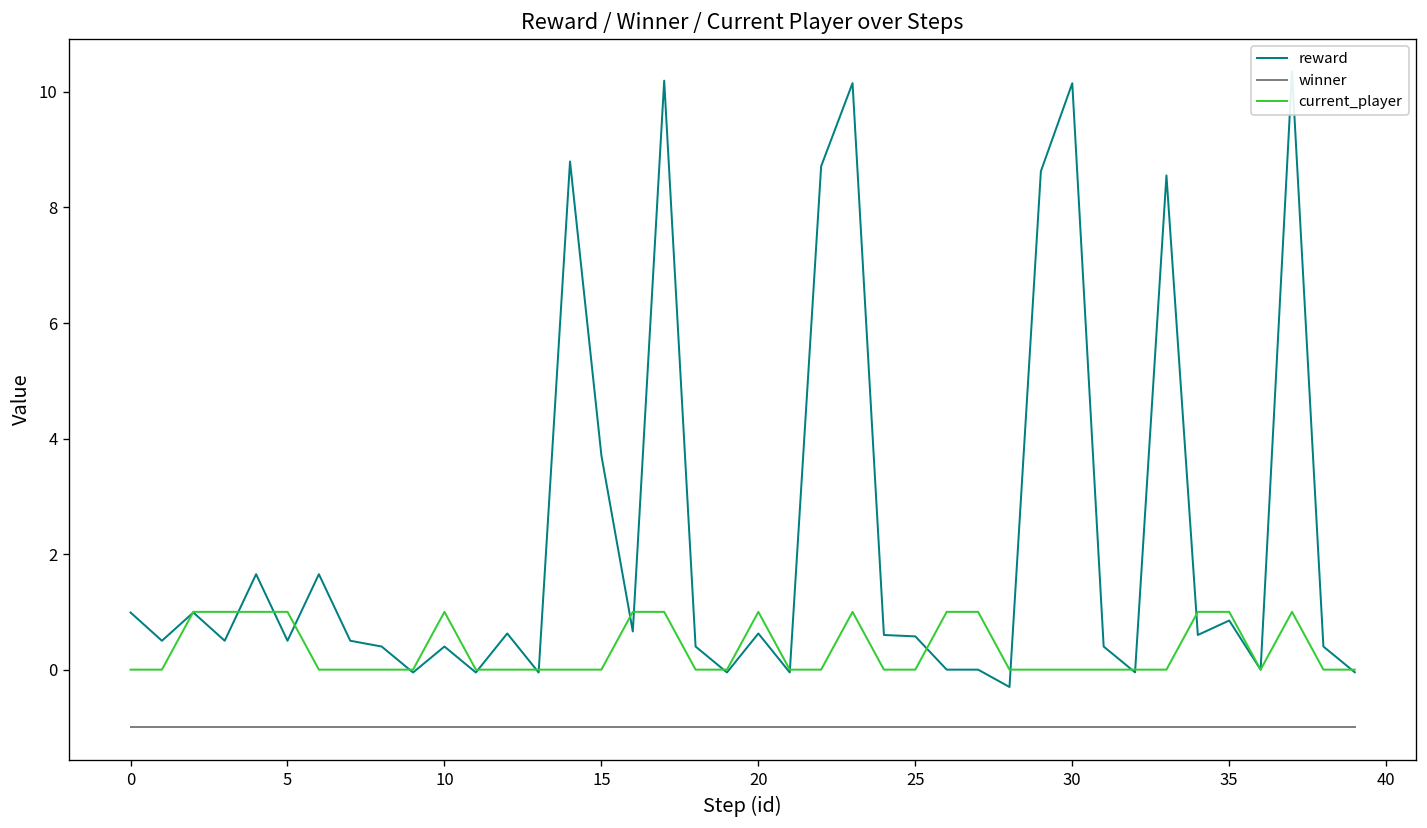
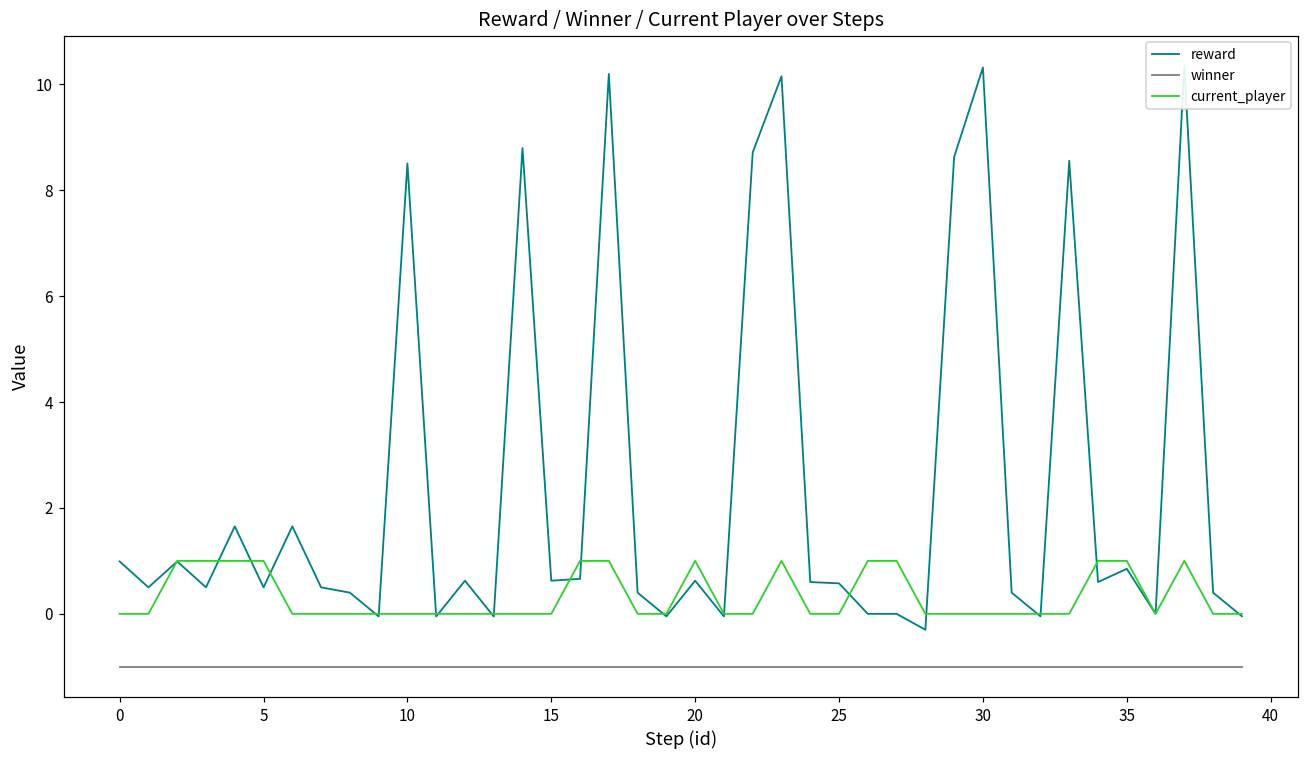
reward, 10: 0.4 -> 8.5
current_player, 10: 1 -> 0
reward, 15: 3.7 -> 0.6
reward, 30: 10.1 -> 10.3
